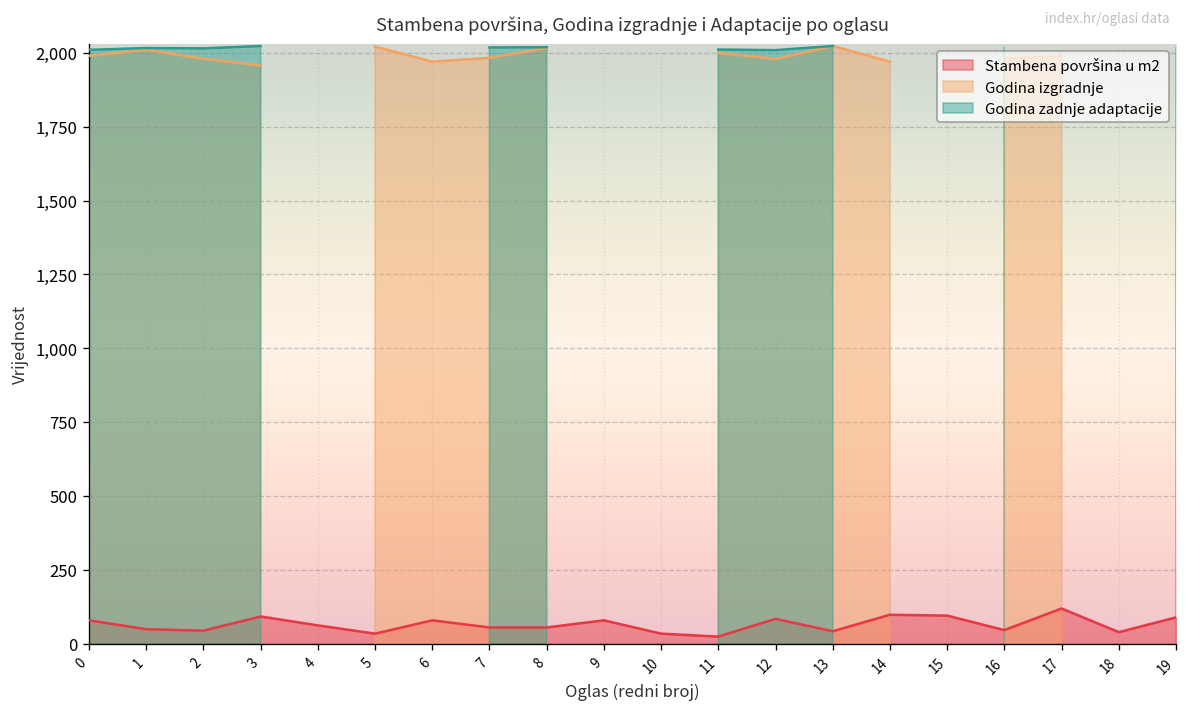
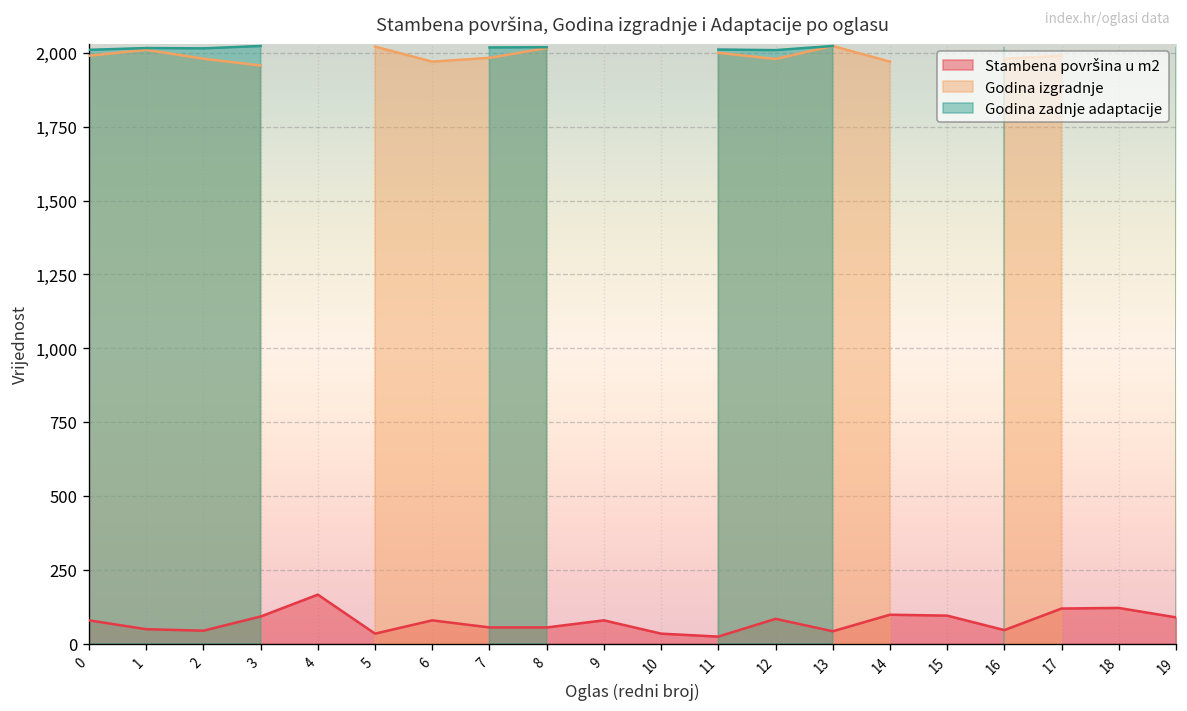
Stambena površina u m2, 4: 60 -> 170
Stambena površina u m2, 18: 40 -> 120
